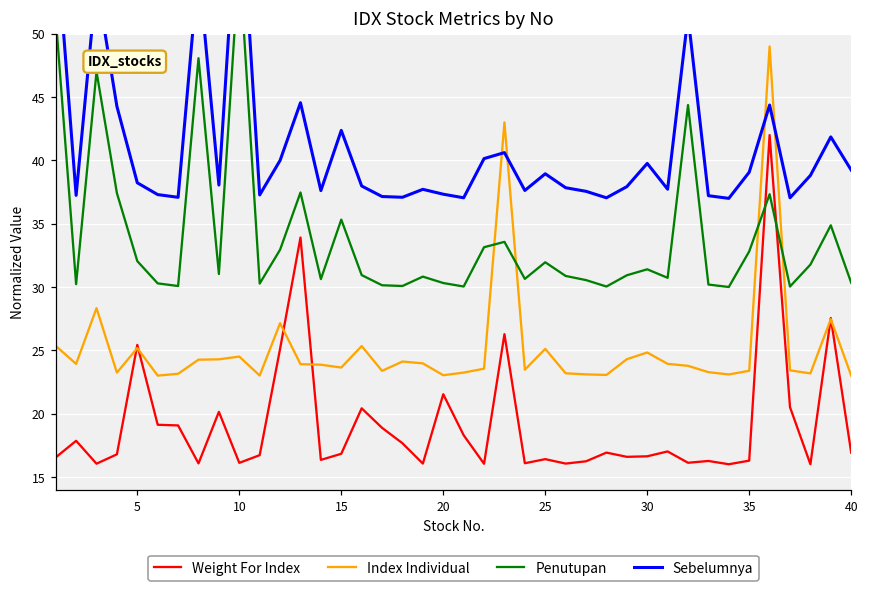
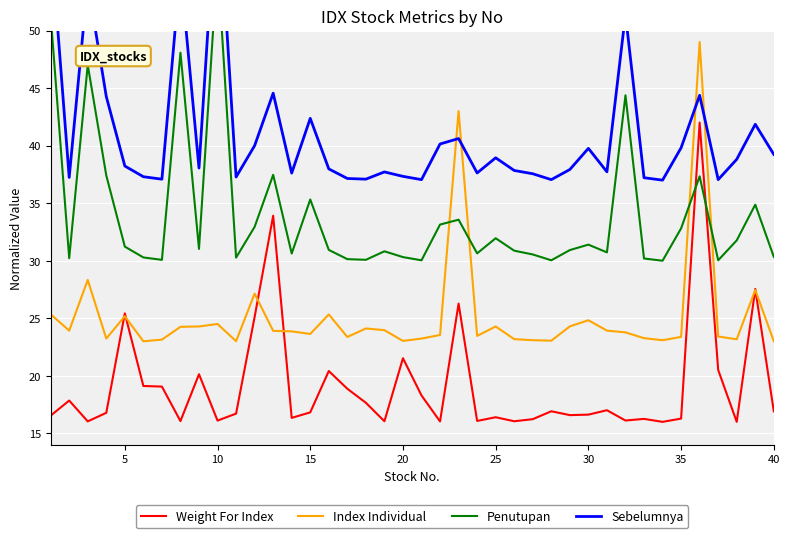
Penutupan, 5: 32.0 -> 31.2
Index Individual, 25: 25.1 -> 24.3
Sebelumnya, 35: 39.1 -> 39.8
